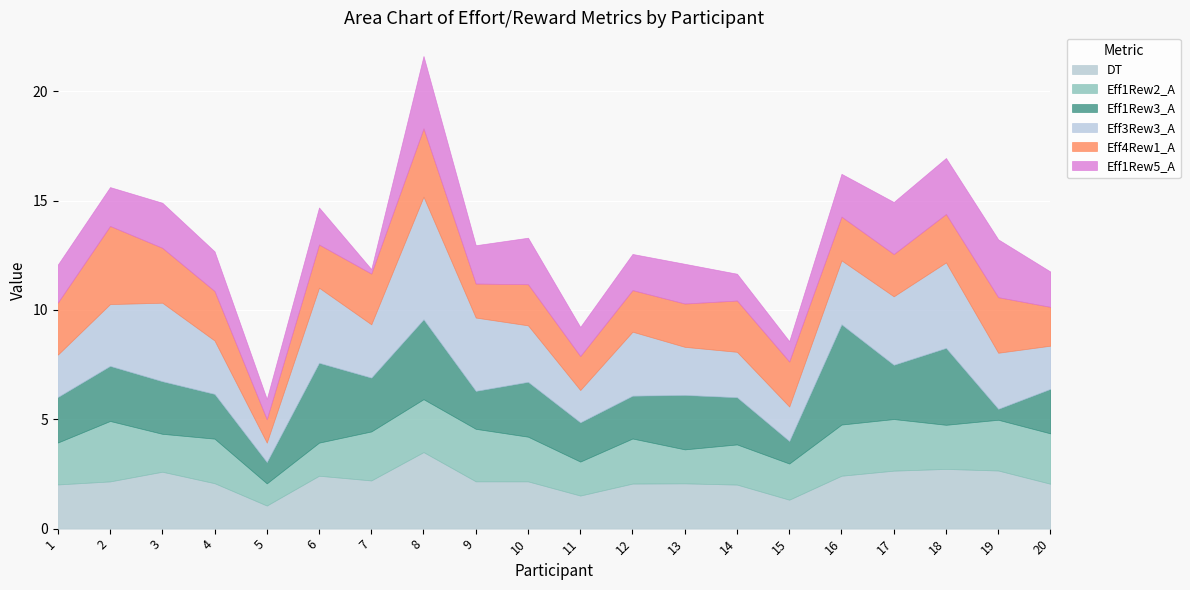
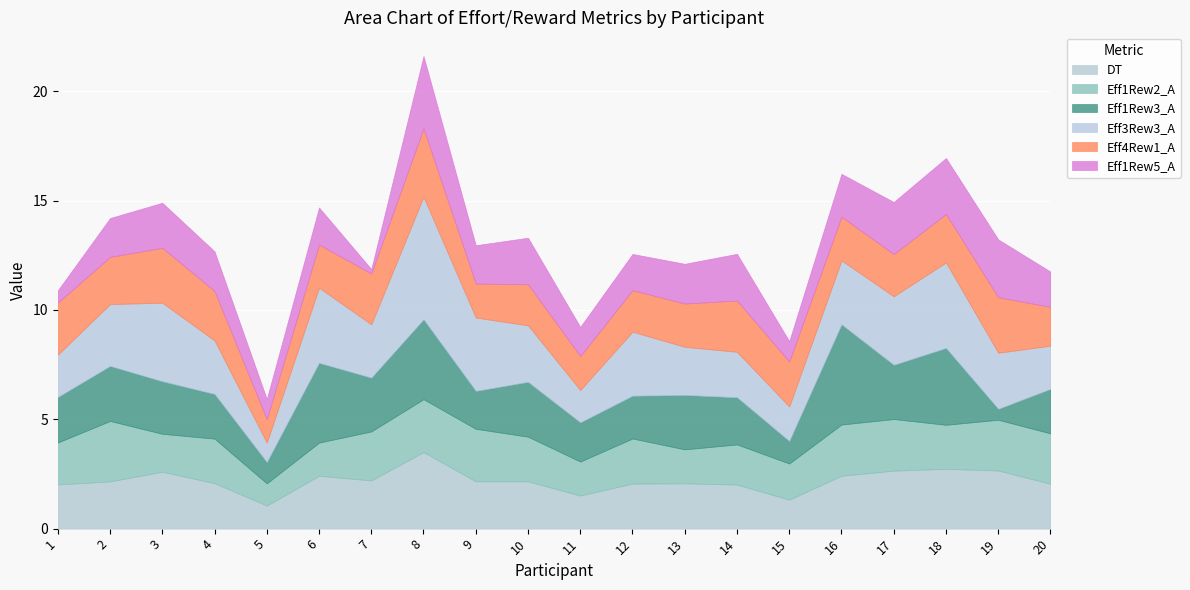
Eff1Rew5_A, 1: 1.7 -> 0.6
Eff4Rew1_A, 2: 3.6 -> 2.2
Eff1Rew5_A, 14: 1.2 -> 2.1
